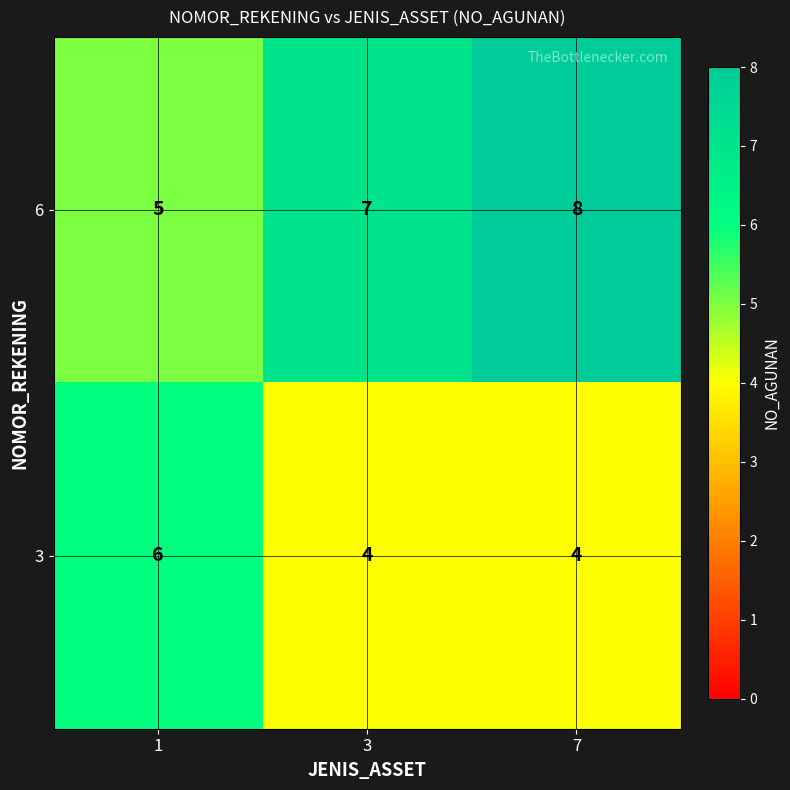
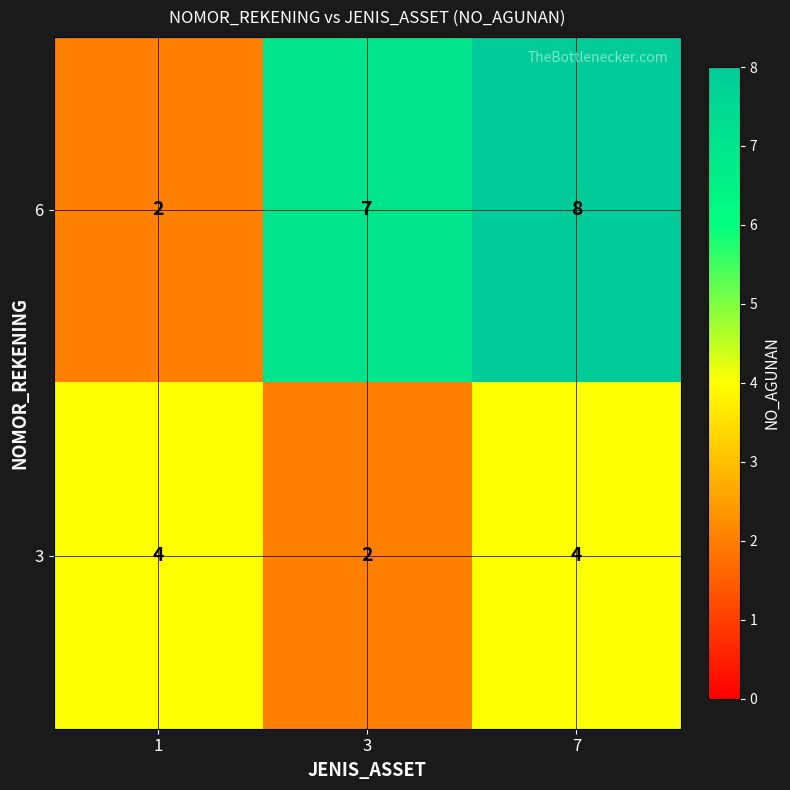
6, 1: 5 -> 2
3, 1: 6 -> 4
3, 3: 4 -> 2
